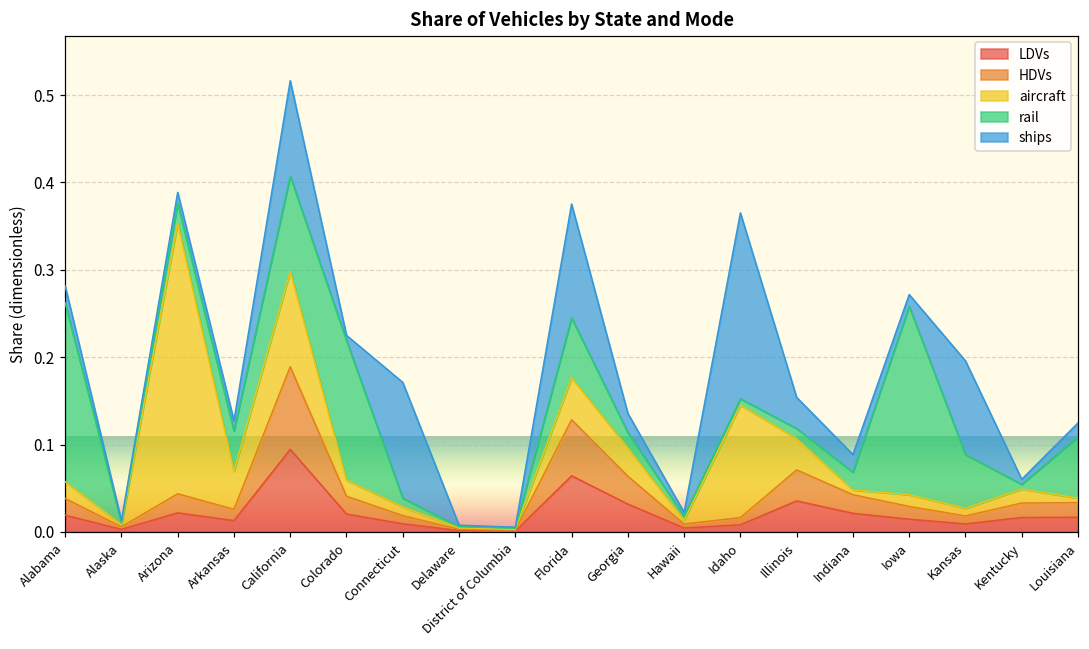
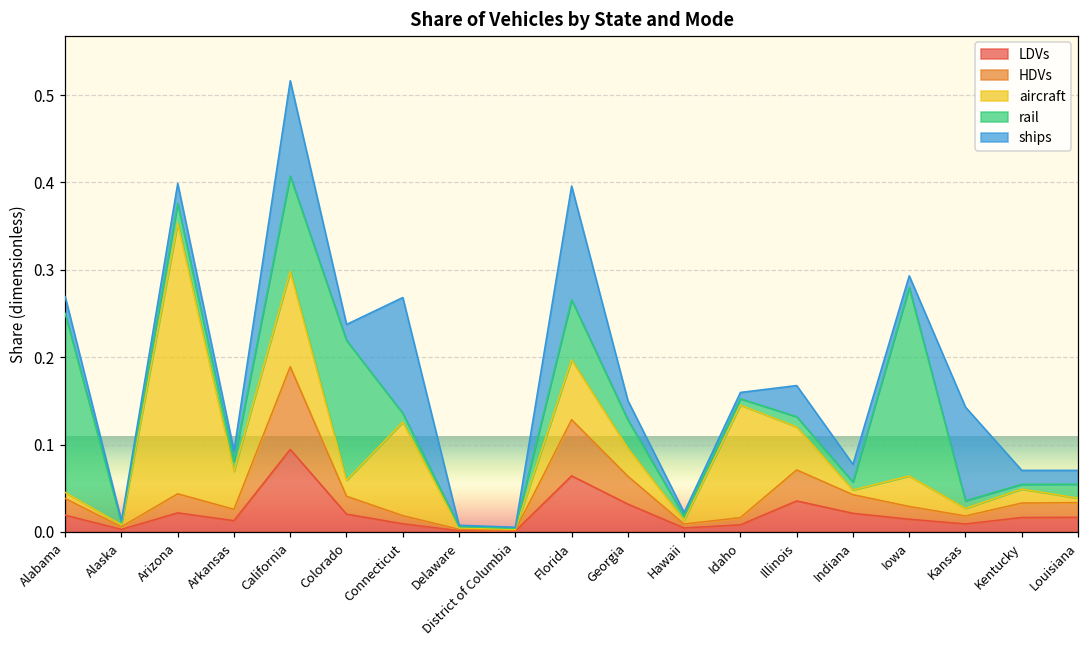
aircraft, Alabama: 0.02 -> 0.01
ships, Arizona: 0.01 -> 0.02
rail, Arkansas: 0.05 -> 0.01
ships, Colorado: 0.01 -> 0.02
aircraft, Connecticut: 0.01 -> 0.11
aircraft, Florida: 0.05 -> 0.07
rail, Georgia: 0.02 -> 0.03
ships, Idaho: 0.21 -> 0.01
aircraft, Illinois: 0.04 -> 0.05
rail, Indiana: 0.02 -> 0.01
aircraft, Iowa: 0.01 -> 0.03
rail, Kansas: 0.06 -> 0.01
ships, Kentucky: 0.01 -> 0.02
rail, Louisiana: 0.07 -> 0.02
